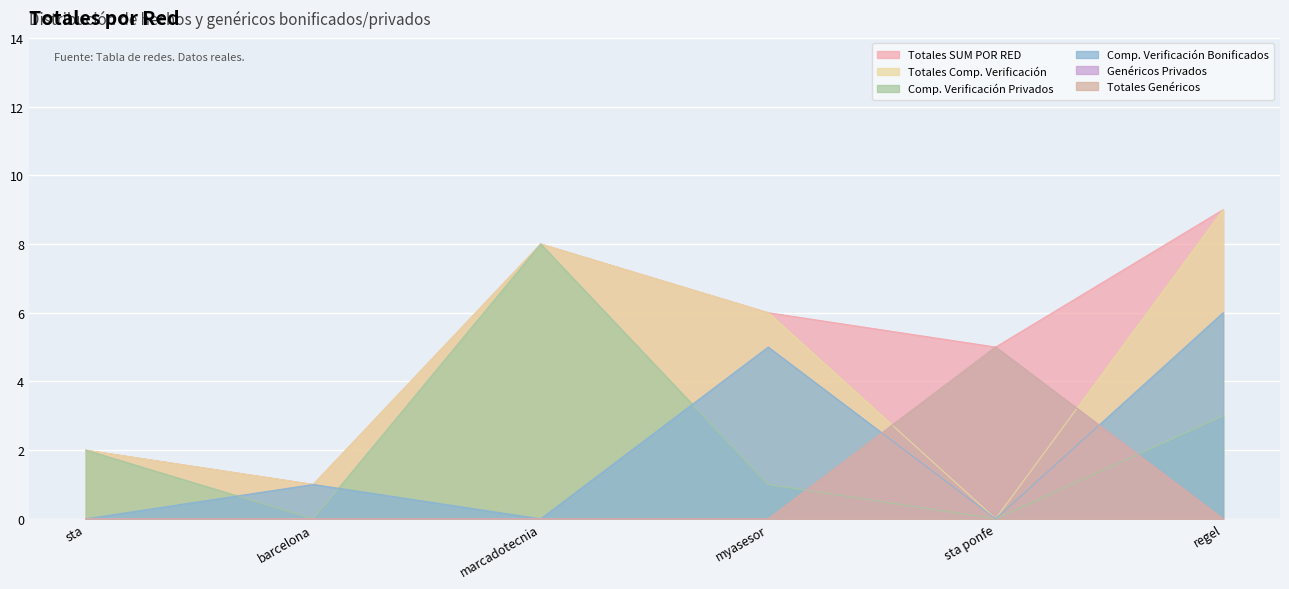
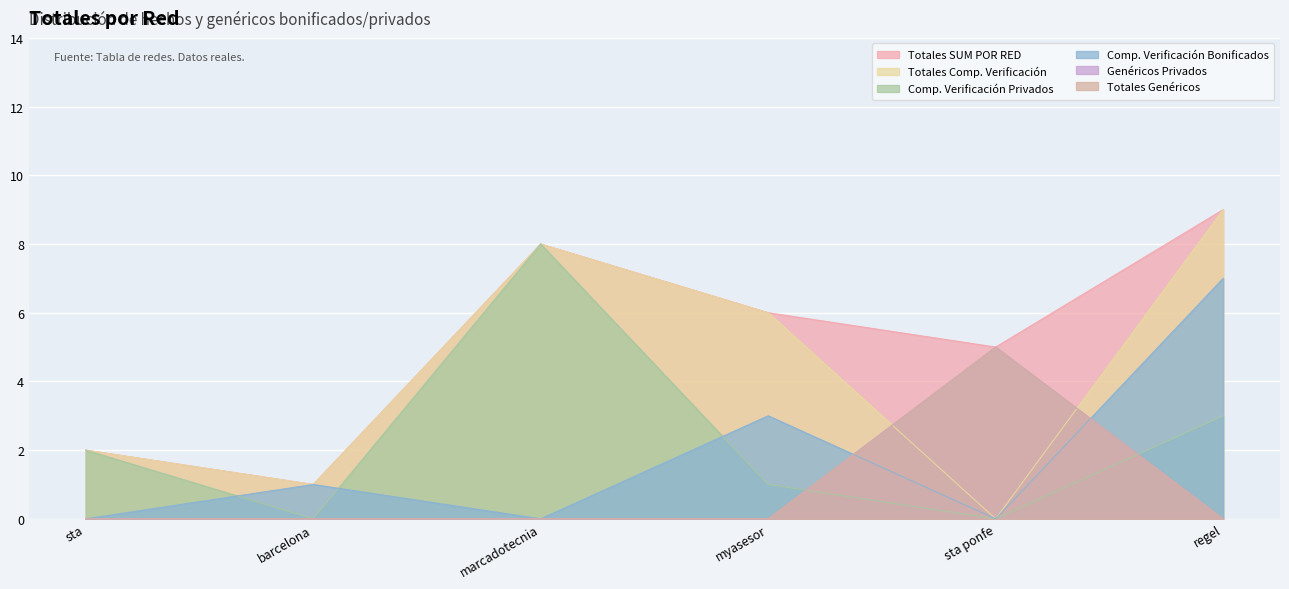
Comp. Verificación Bonificados, myasesor: 5 -> 3
Comp. Verificación Bonificados, regel: 6 -> 7
